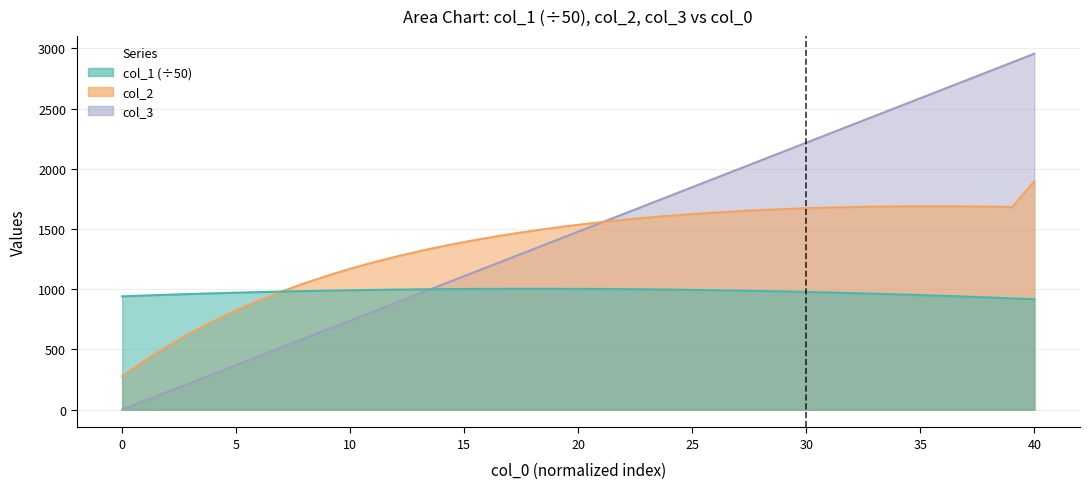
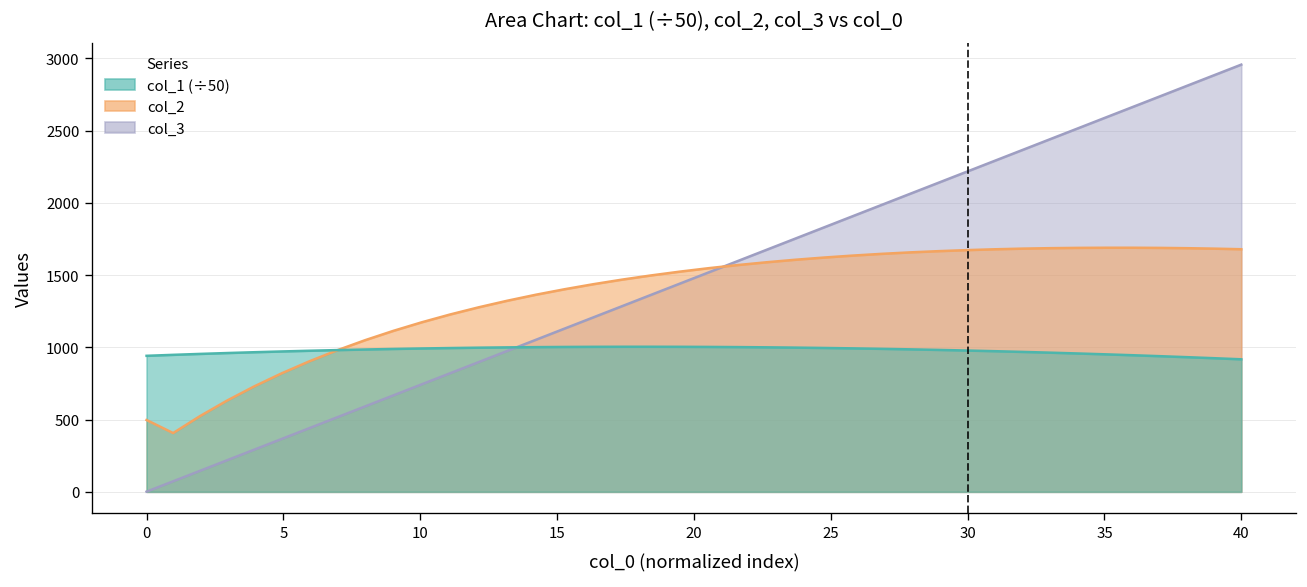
col_2, 0: 280 -> 500
col_2, 40: 1900 -> 1680
